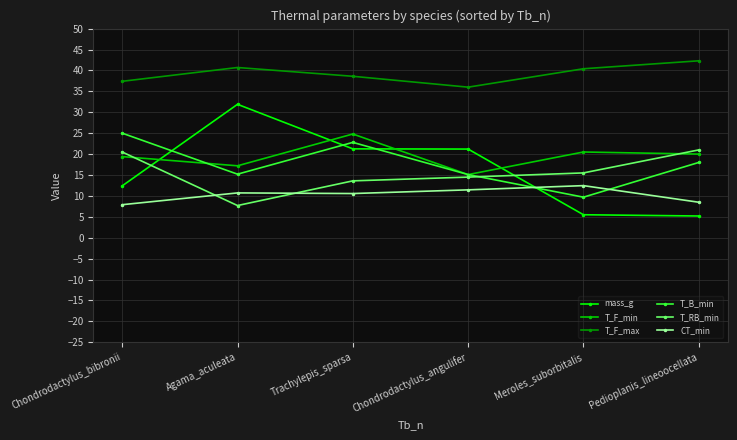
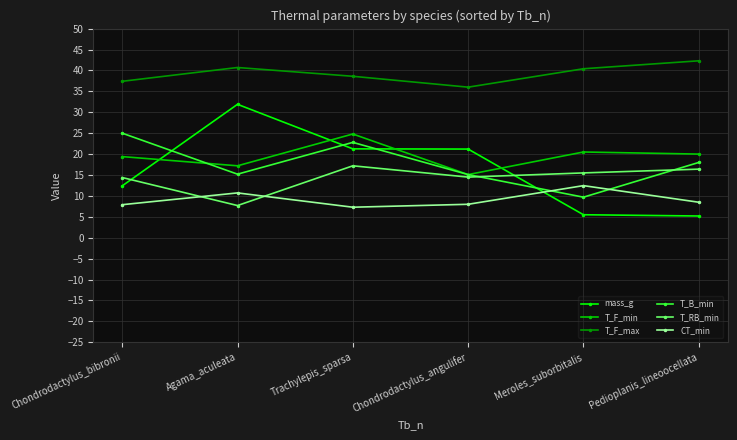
T_RB_min, Chondrodactylus_bibronii: 21 -> 14
T_RB_min, Trachylepis_sparsa: 14 -> 17
CT_min, Trachylepis_sparsa: 11 -> 7
CT_min, Chondrodactylus_angulifer: 11 -> 8
T_RB_min, Pedioplanis_lineoocellata: 21 -> 16
